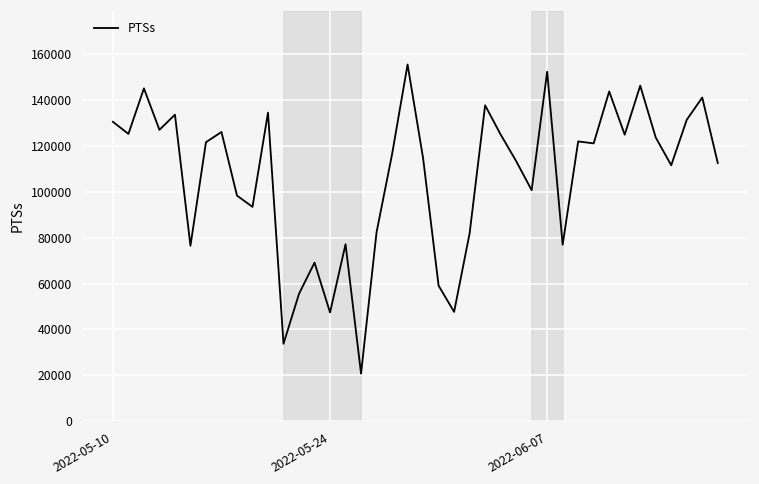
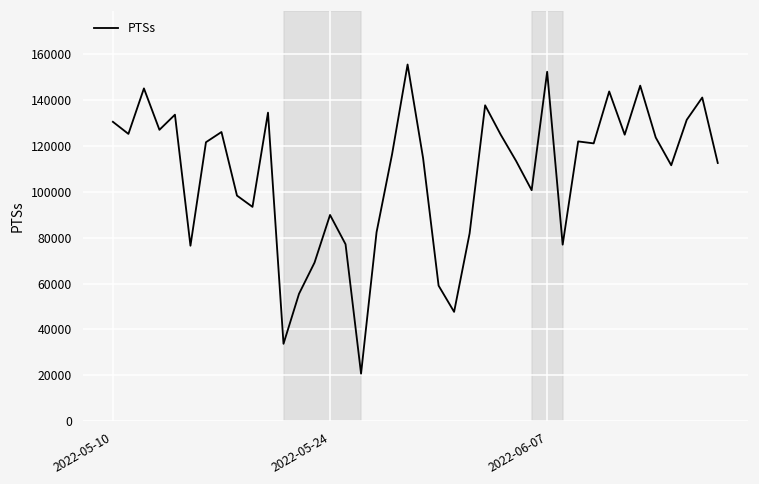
2022-05-24: 47000 -> 90000
